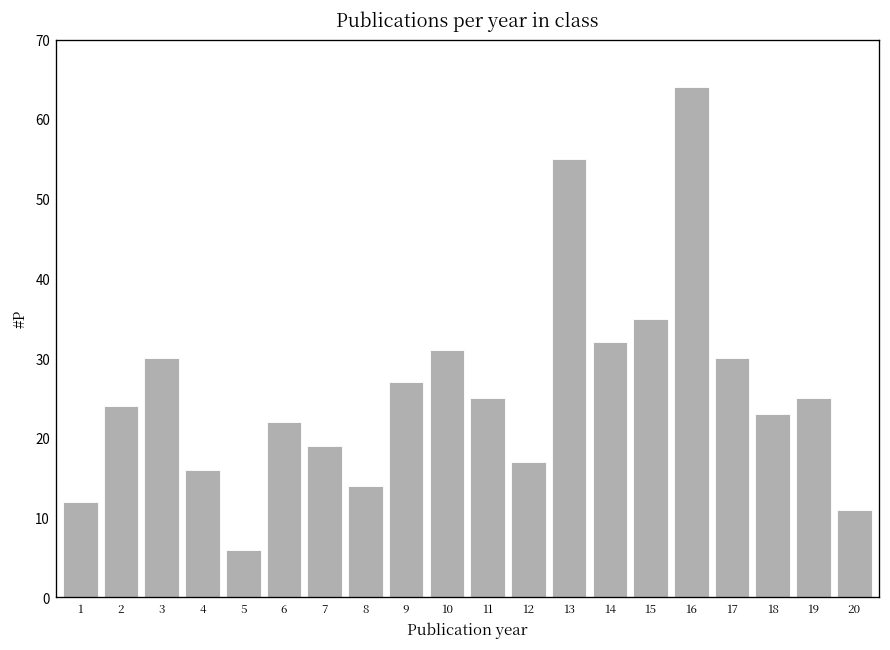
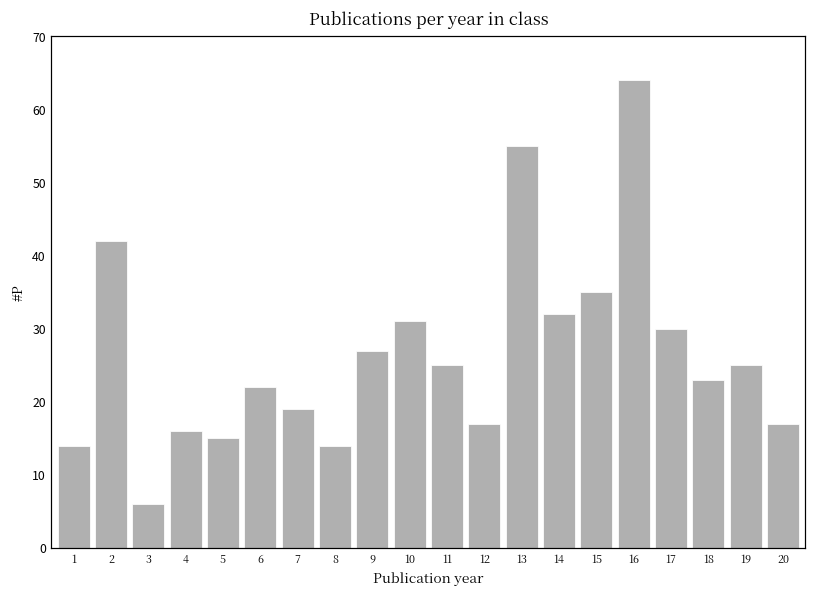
1: 12 -> 14
2: 24 -> 42
3: 30 -> 6
5: 6 -> 15
20: 11 -> 17
